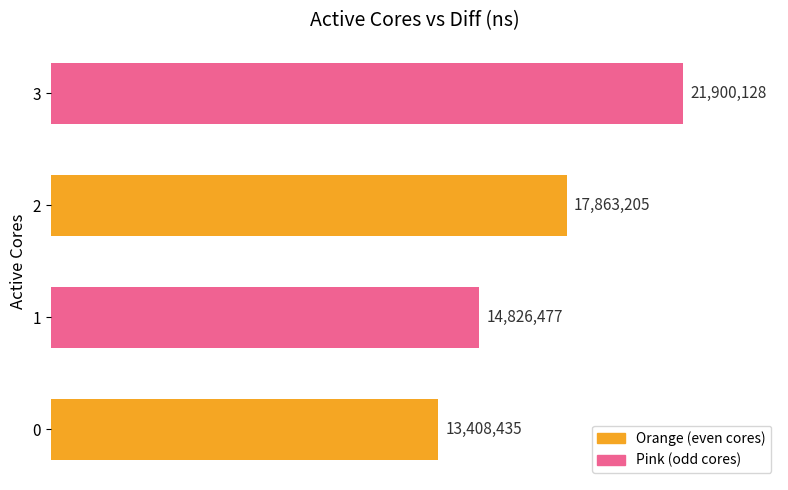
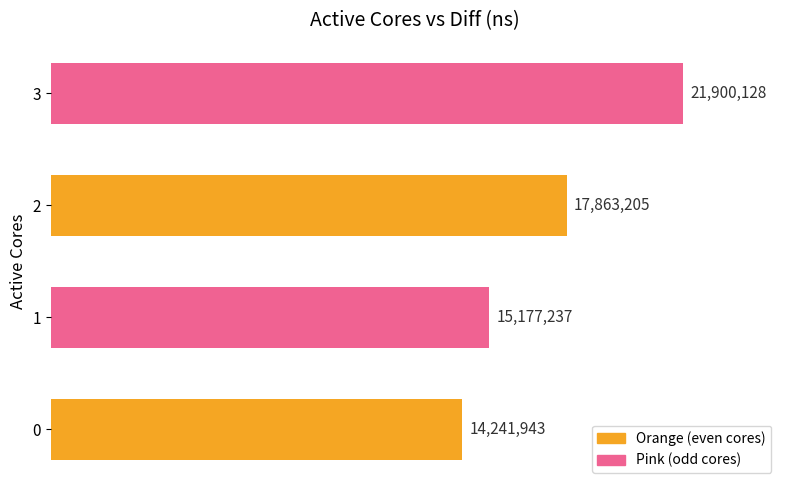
1: 14,826,477 -> 15,177,237
0: 13,408,435 -> 14,241,943
